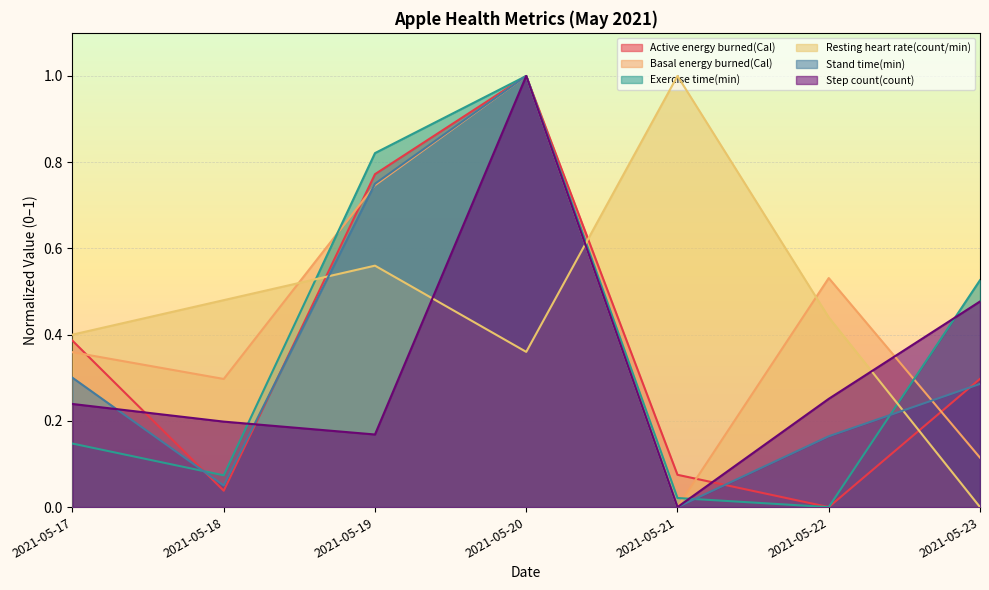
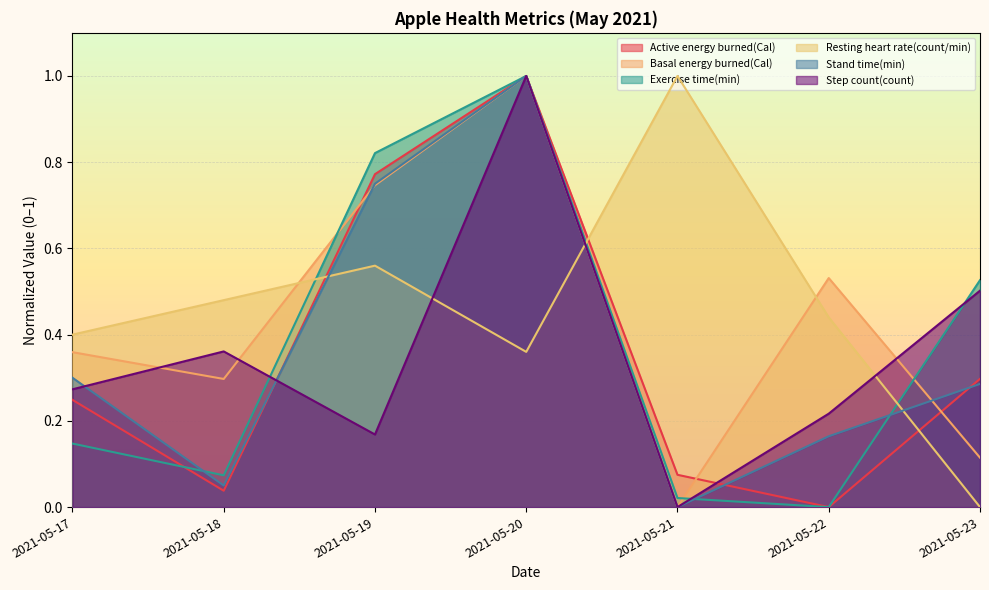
Active energy burned(Cal), 2021-05-17: 0.39 -> 0.25
Step count(count), 2021-05-17: 0.24 -> 0.27
Step count(count), 2021-05-18: 0.20 -> 0.36
Step count(count), 2021-05-22: 0.25 -> 0.22
Step count(count), 2021-05-23: 0.48 -> 0.50
